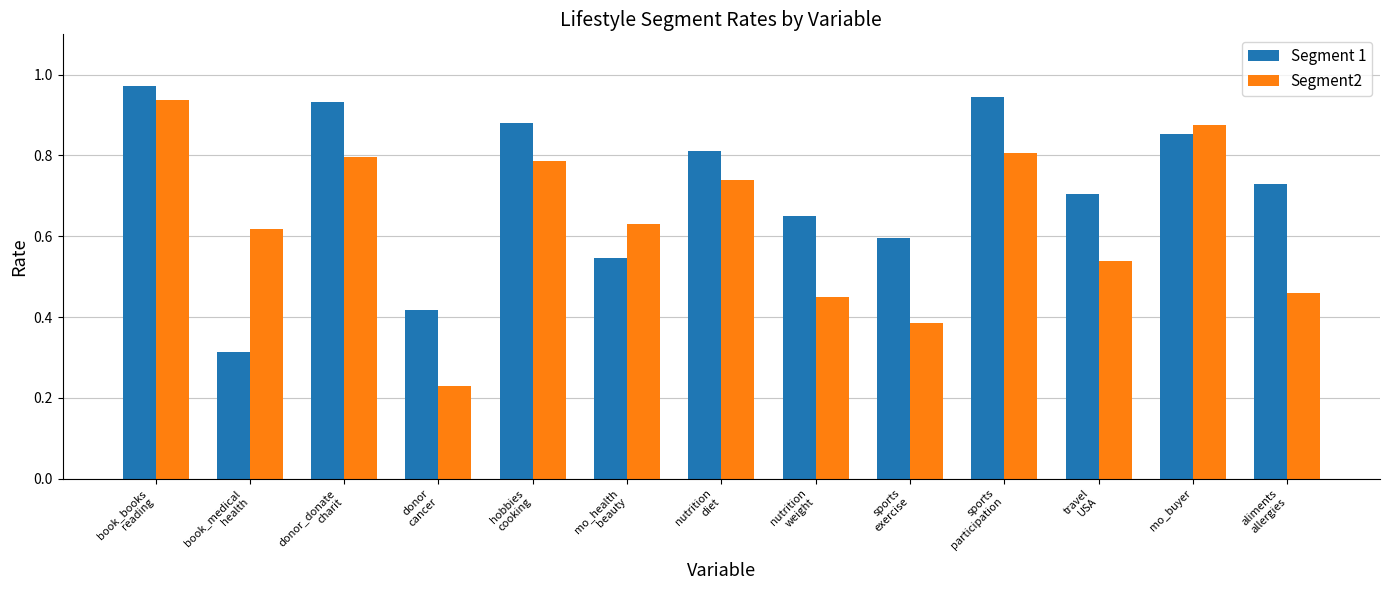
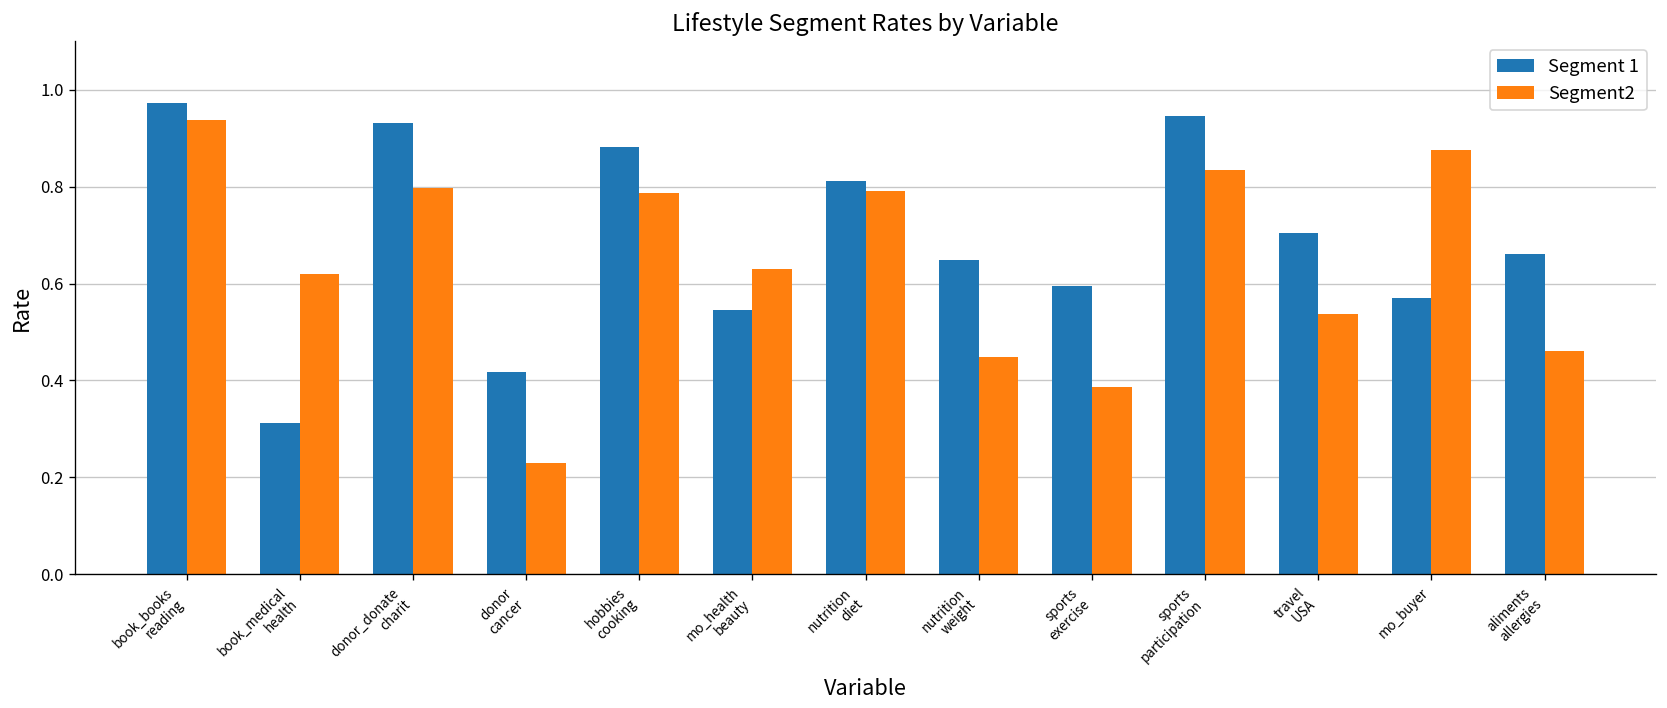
Segment2, nutrition diet: 0.74 -> 0.79
Segment2, sports participation: 0.81 -> 0.83
Segment 1, mo_buyer: 0.85 -> 0.57
Segment 1, aliments allergies: 0.73 -> 0.66
